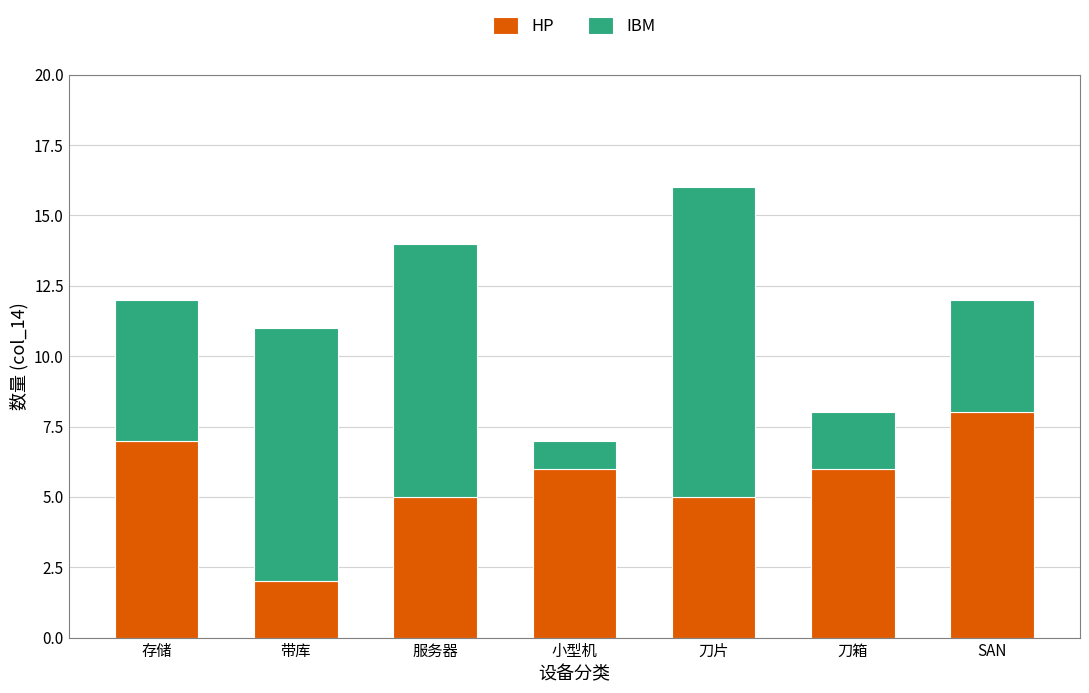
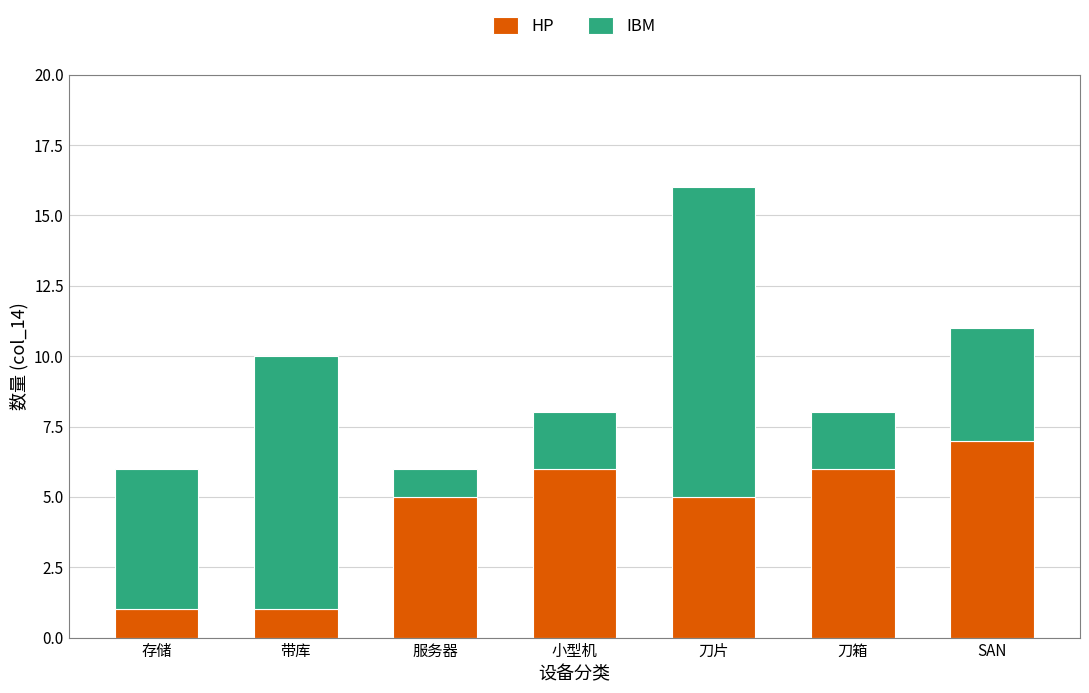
HP, 存储: 7 -> 1
HP, 带库: 2 -> 1
IBM, 服务器: 9 -> 1
IBM, 小型机: 1 -> 2
HP, SAN: 8 -> 7
